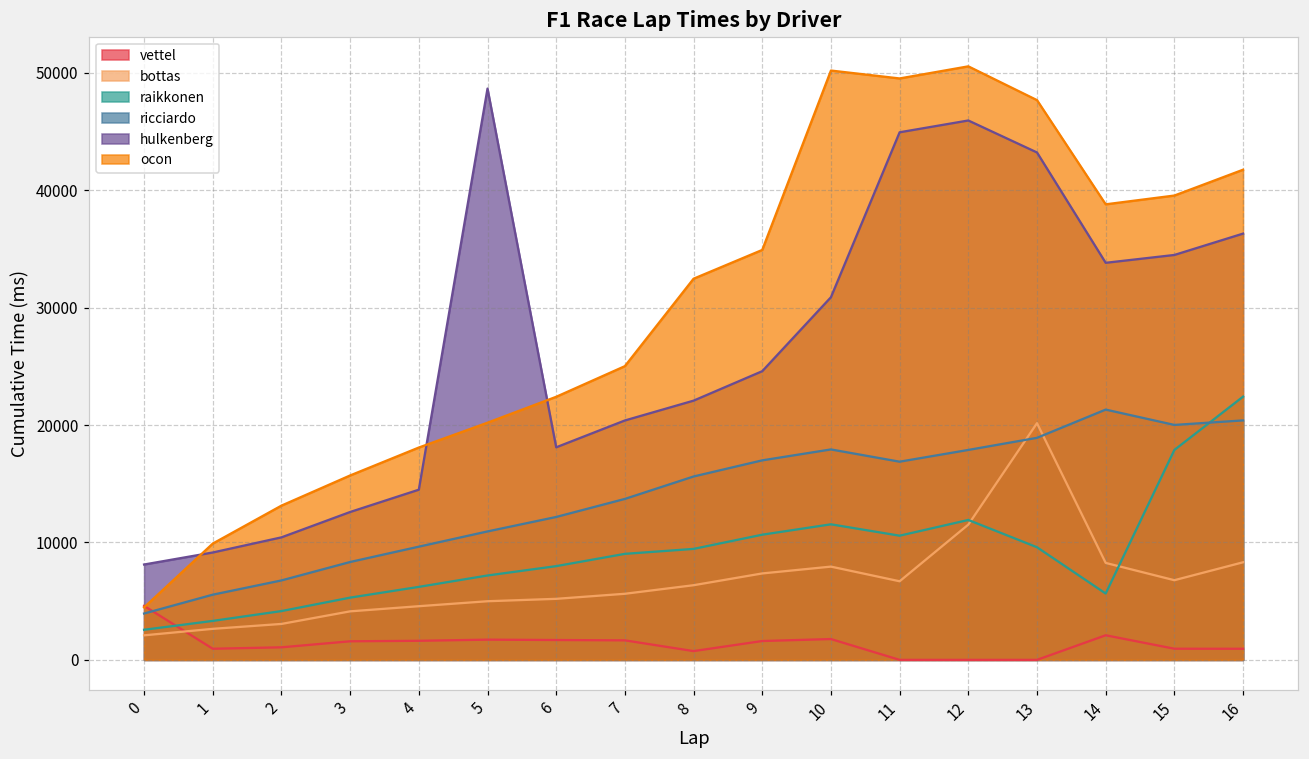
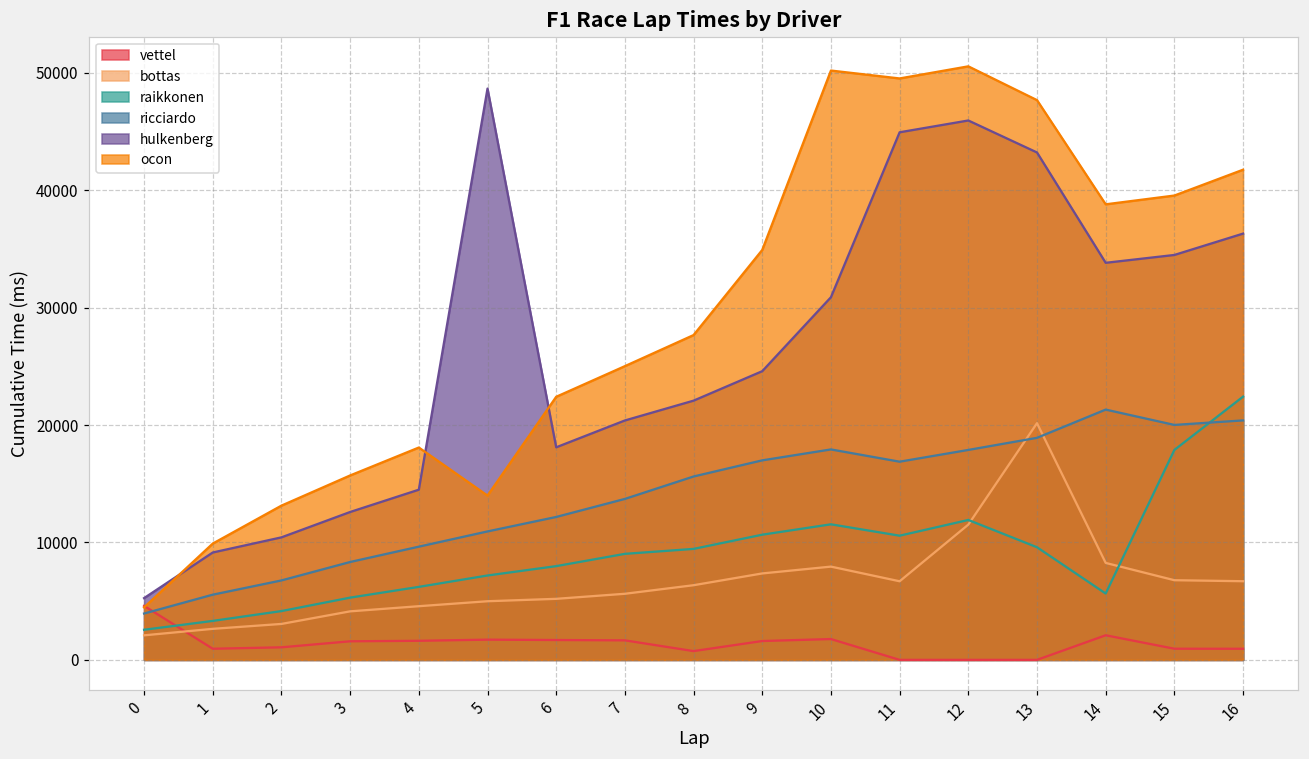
hulkenberg, 0: 8100 -> 5300
ocon, 5: 20200 -> 14000
ocon, 8: 32500 -> 27700
bottas, 16: 8300 -> 6700
